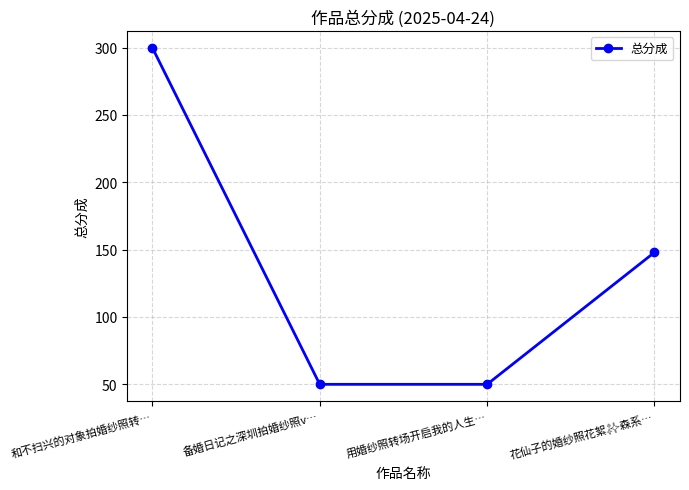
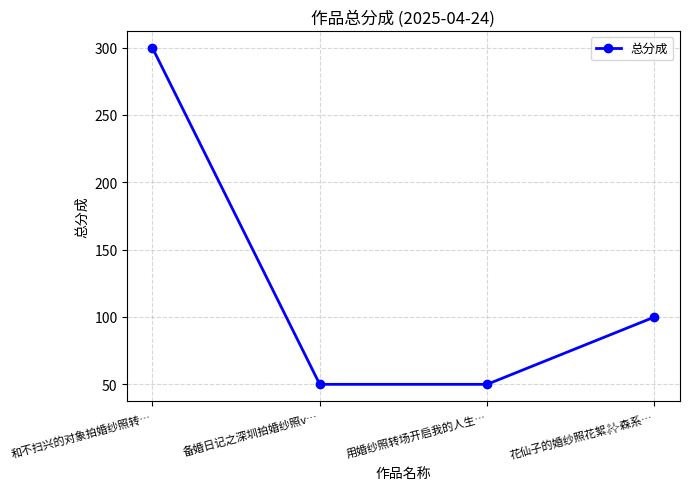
花仙子的婚纱照花絮✨森系…: 148 -> 100
